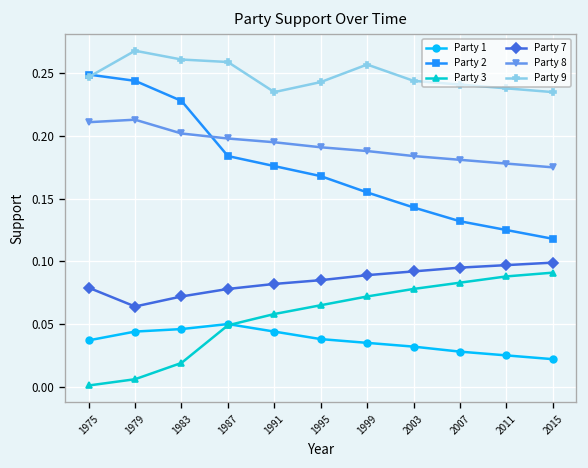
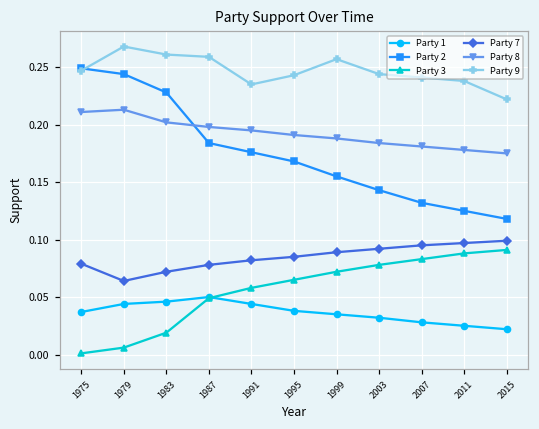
Party 9, 2015: 0.235 -> 0.222
